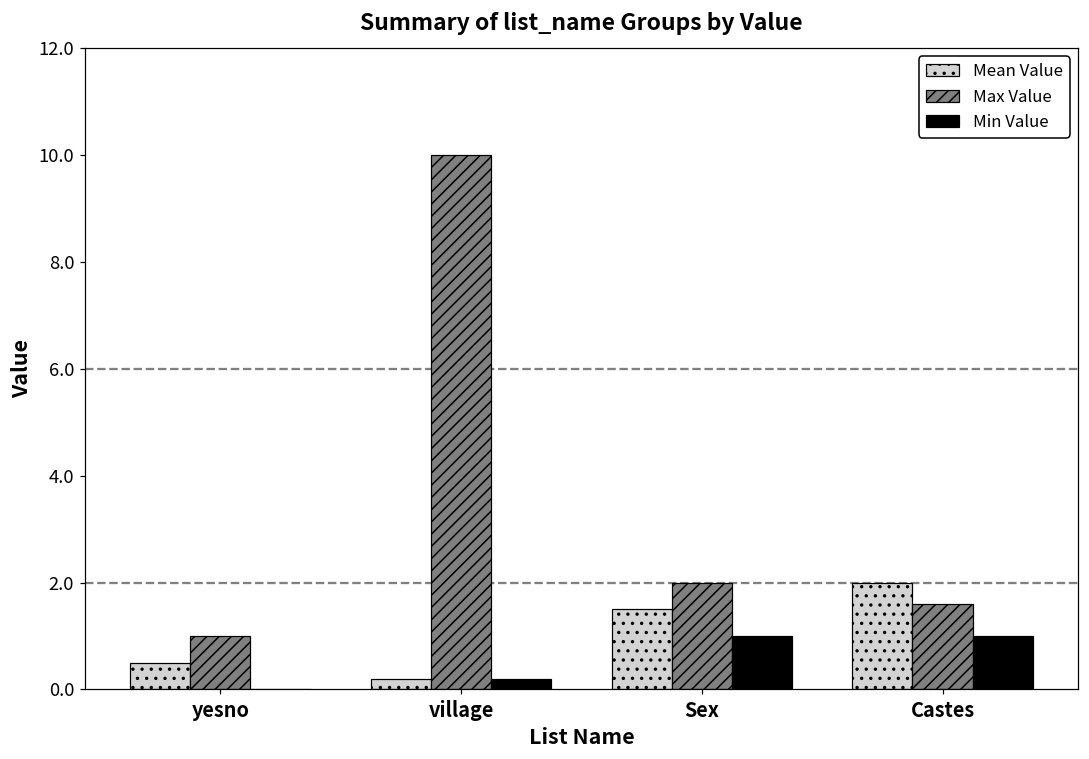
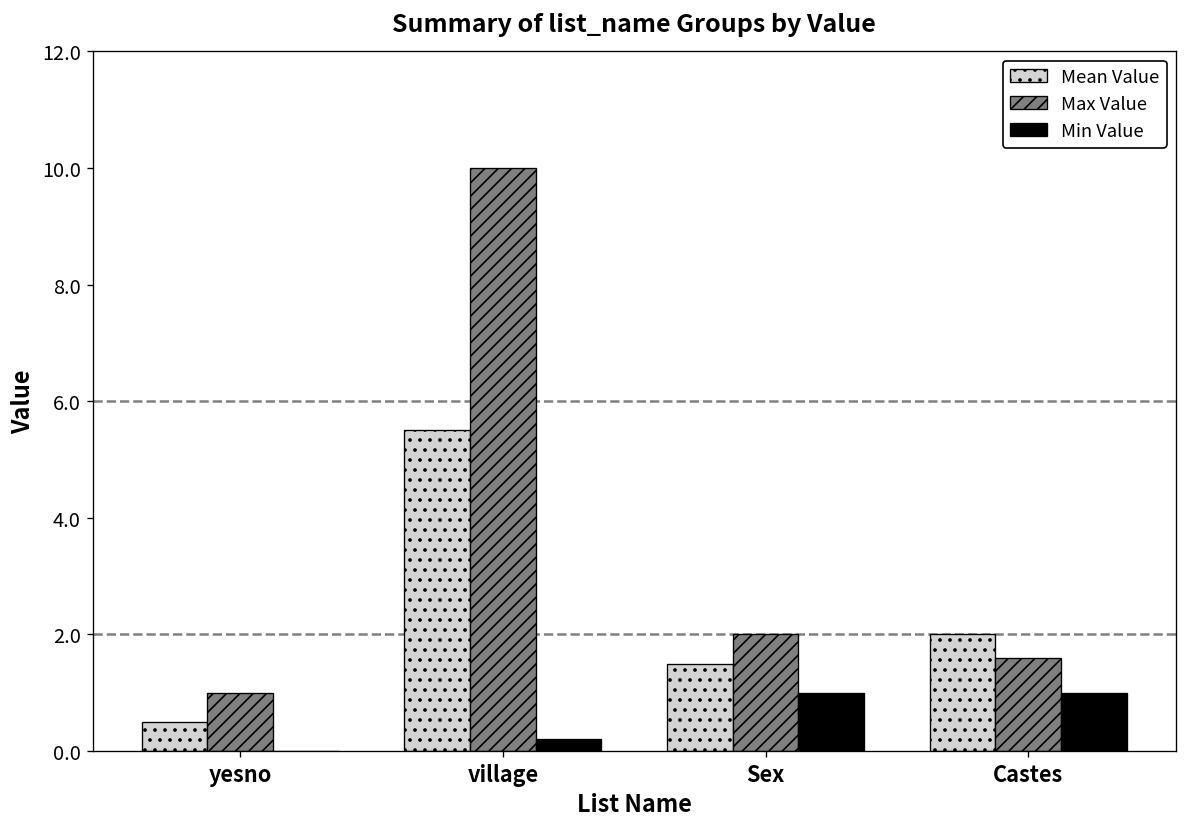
Mean Value, village: 0.2 -> 5.5
